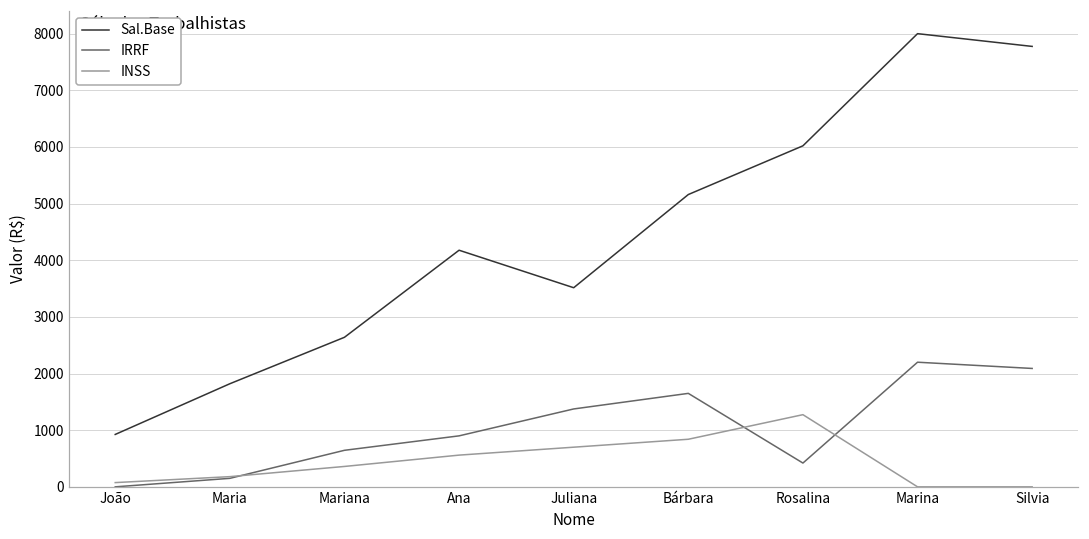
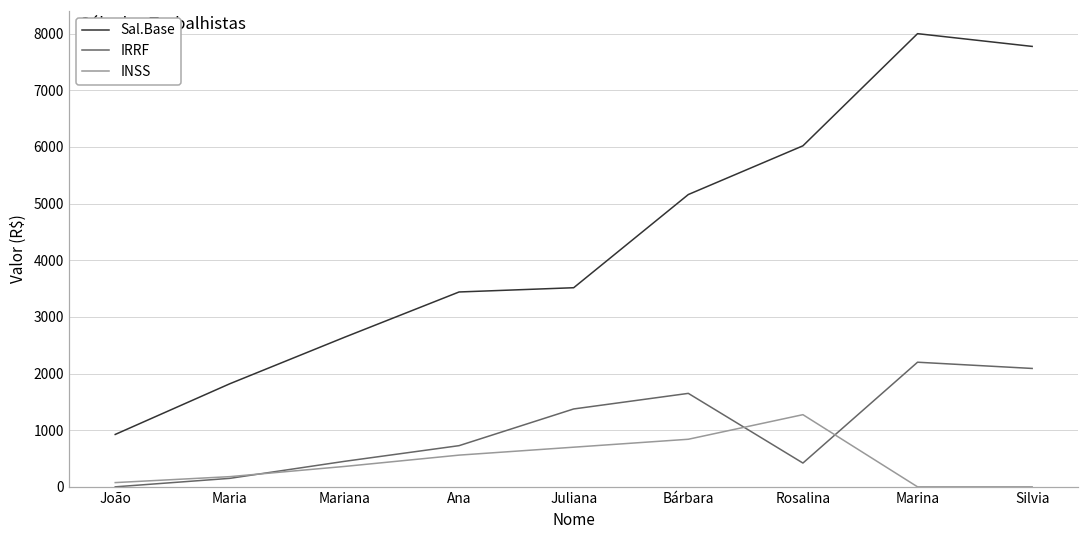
IRRF, Mariana: 600 -> 500
Sal.Base, Ana: 4200 -> 3400
IRRF, Ana: 900 -> 700
